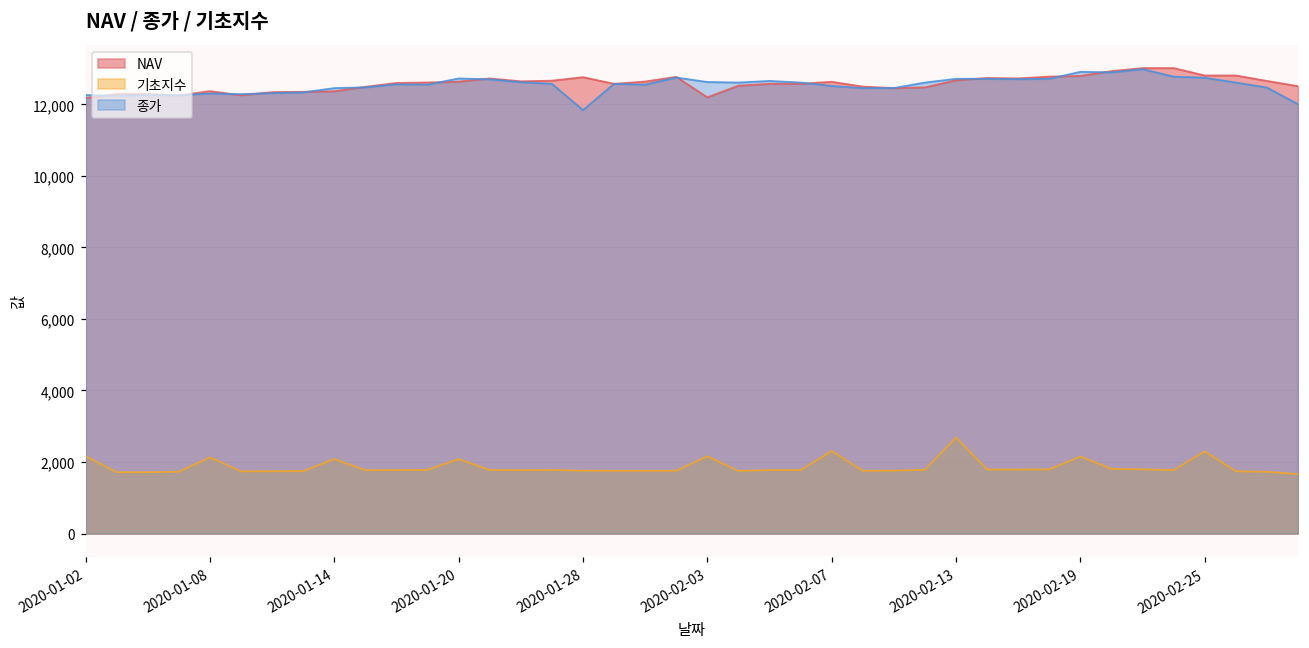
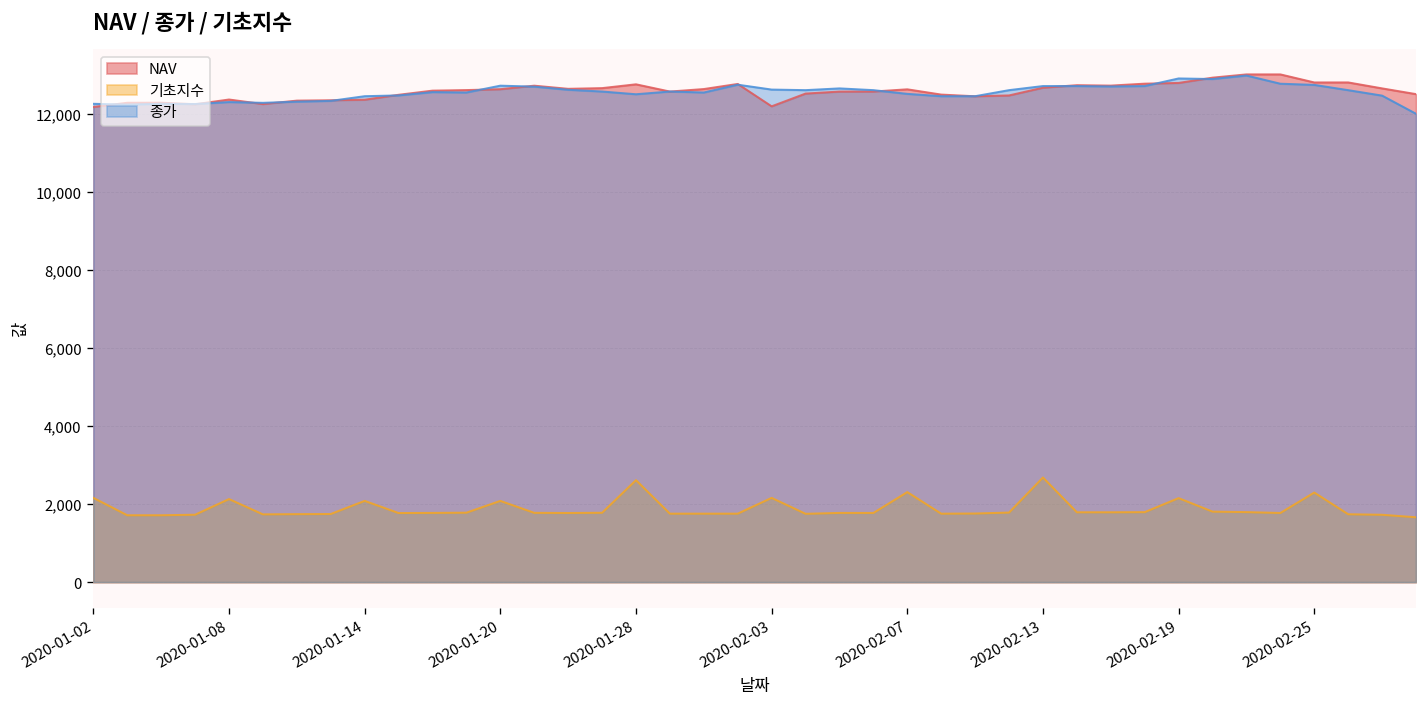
기초지수, 2020-01-28: 1,800 -> 2,600
종가, 2020-01-28: 11,800 -> 12,500
